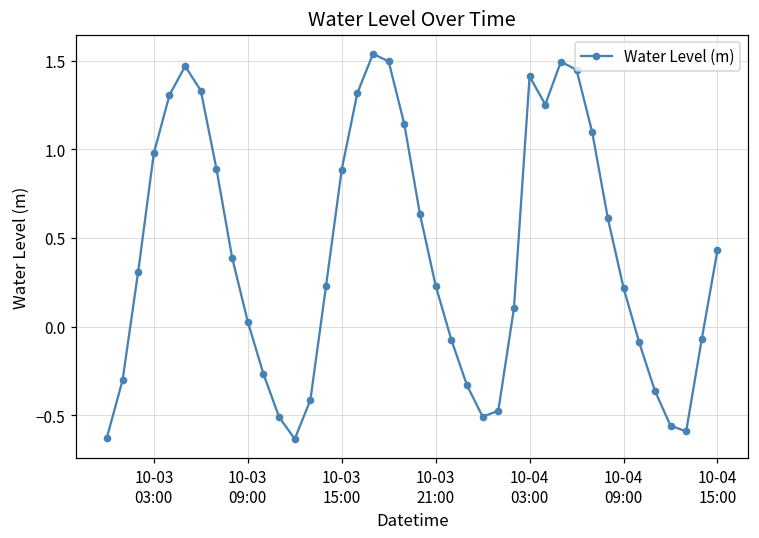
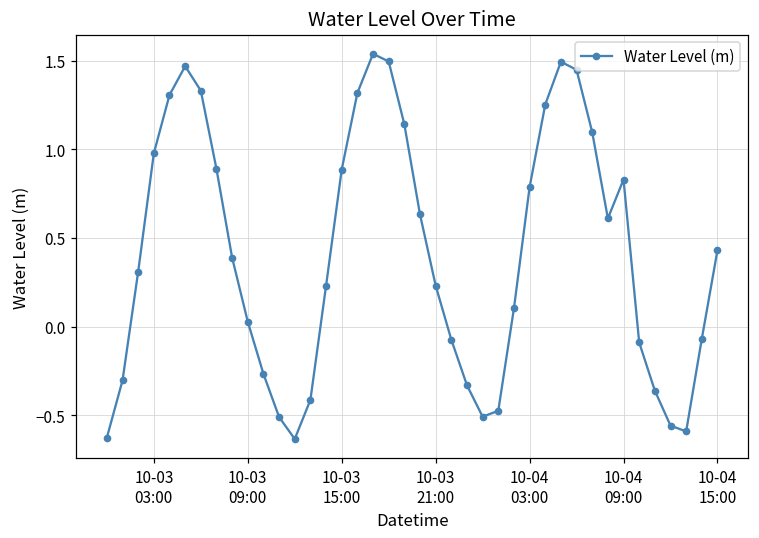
10-04 03:00: 1.41 -> 0.79
10-04 09:00: 0.22 -> 0.83
